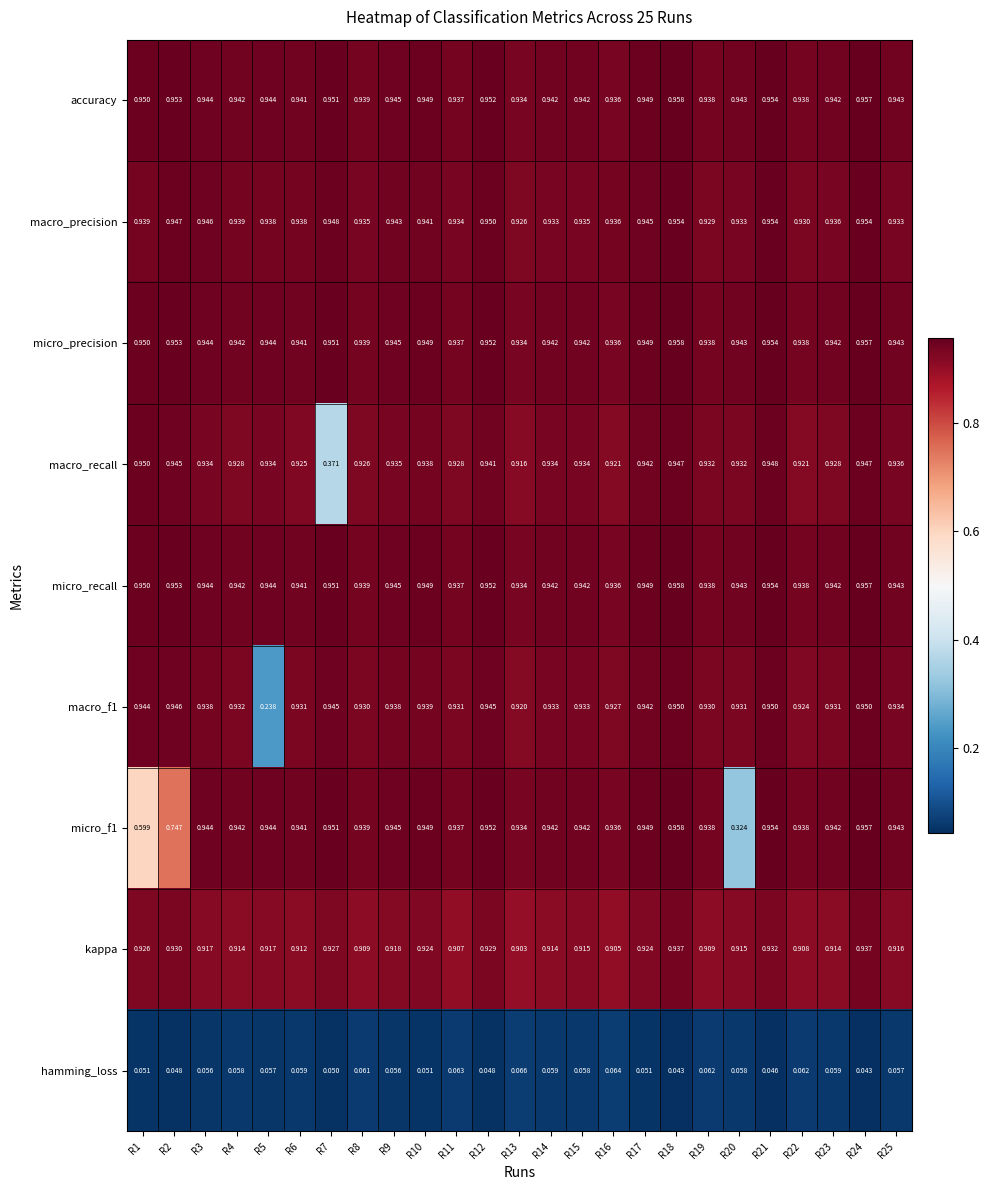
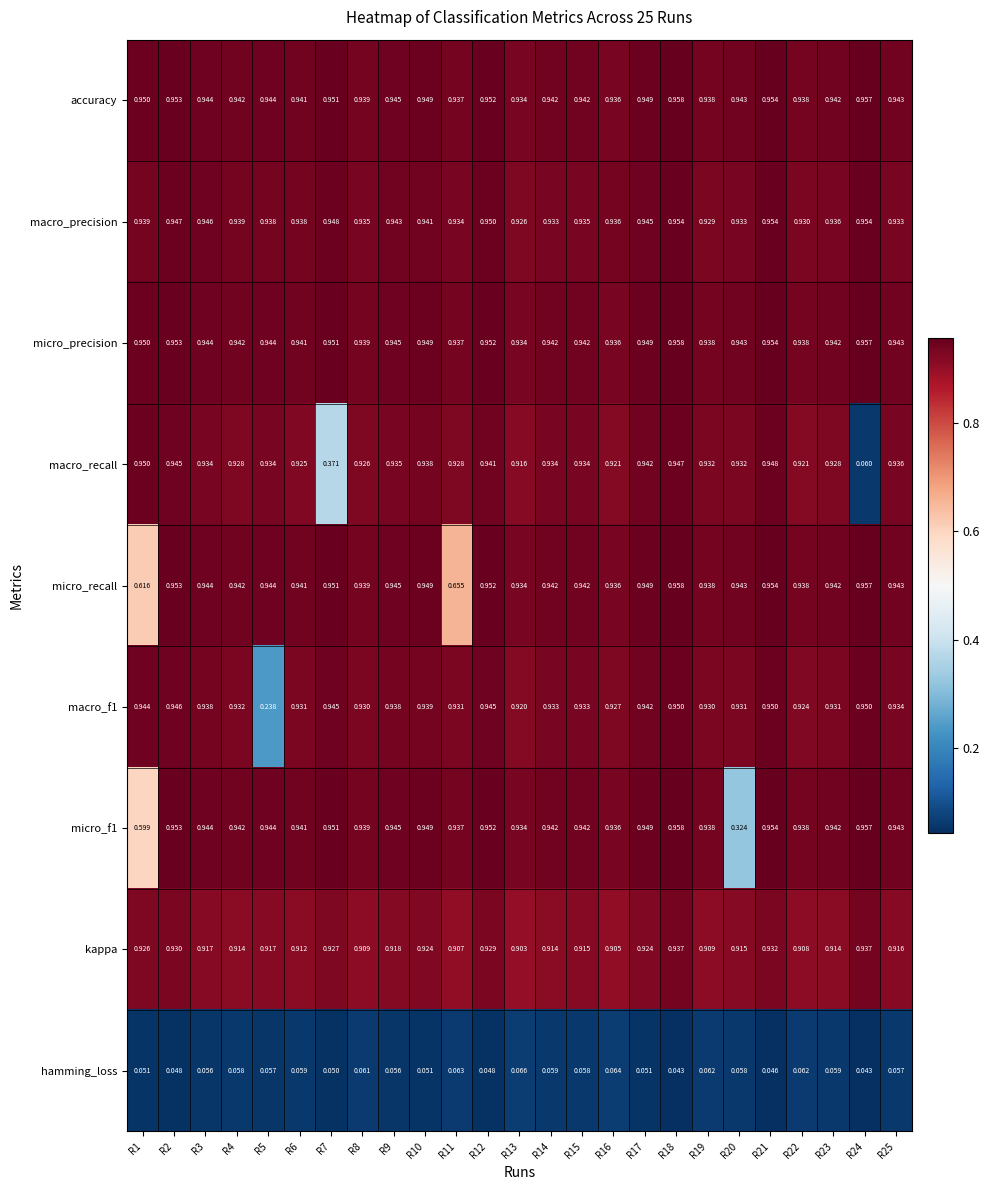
macro_recall, R24: 0.947 -> 0.060
micro_recall, R1: 0.950 -> 0.616
micro_recall, R11: 0.937 -> 0.655
micro_f1, R2: 0.747 -> 0.953
